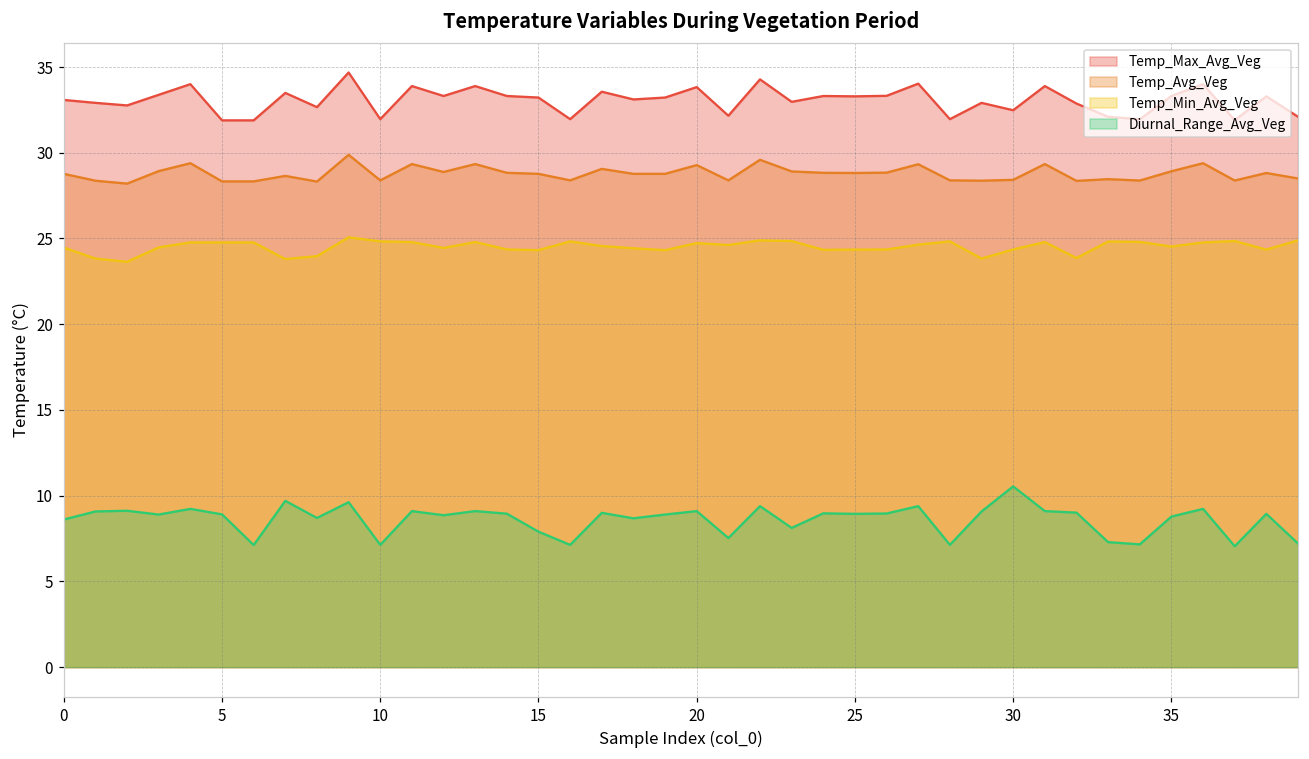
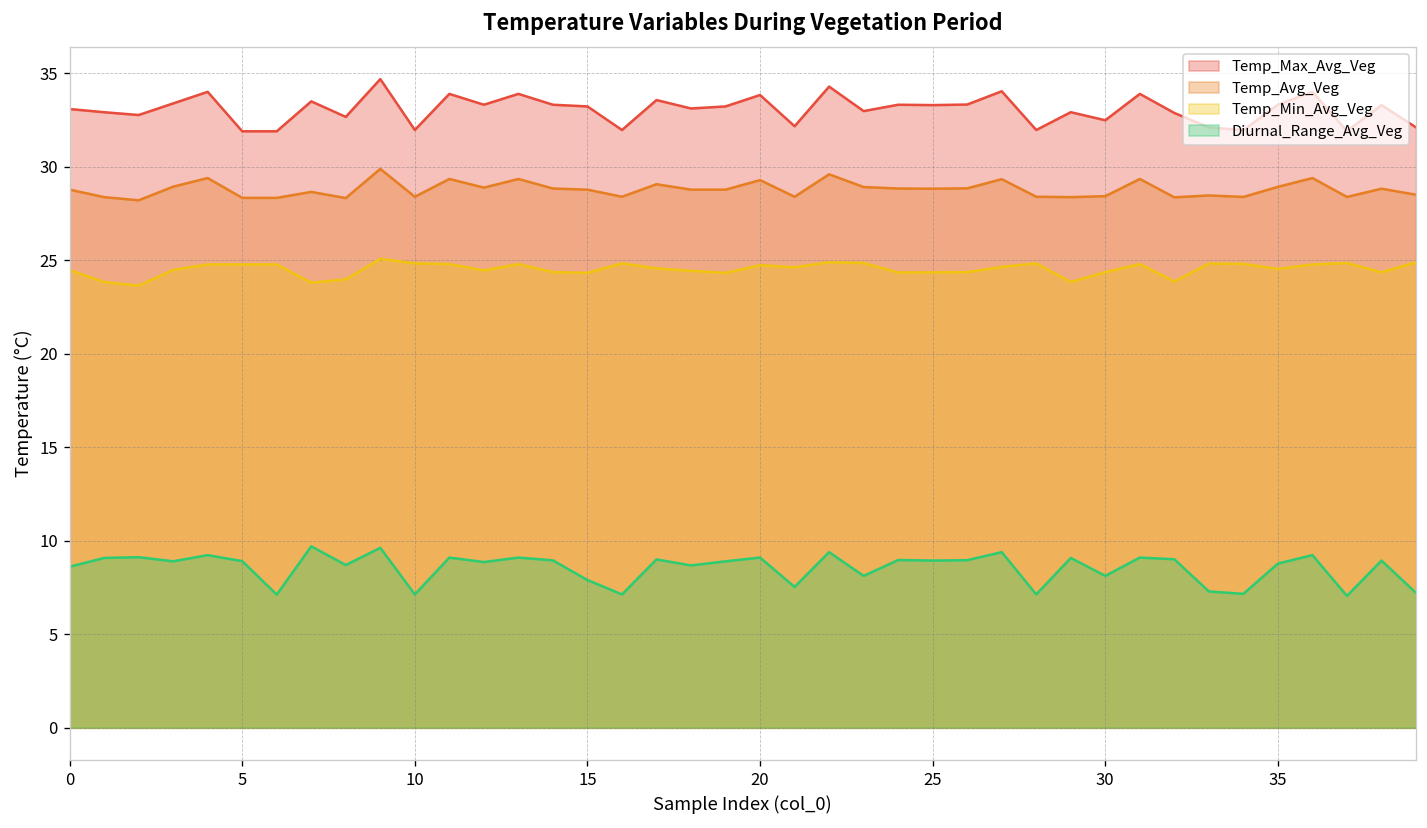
Diurnal_Range_Avg_Veg, 30: 10.5 -> 8.1
